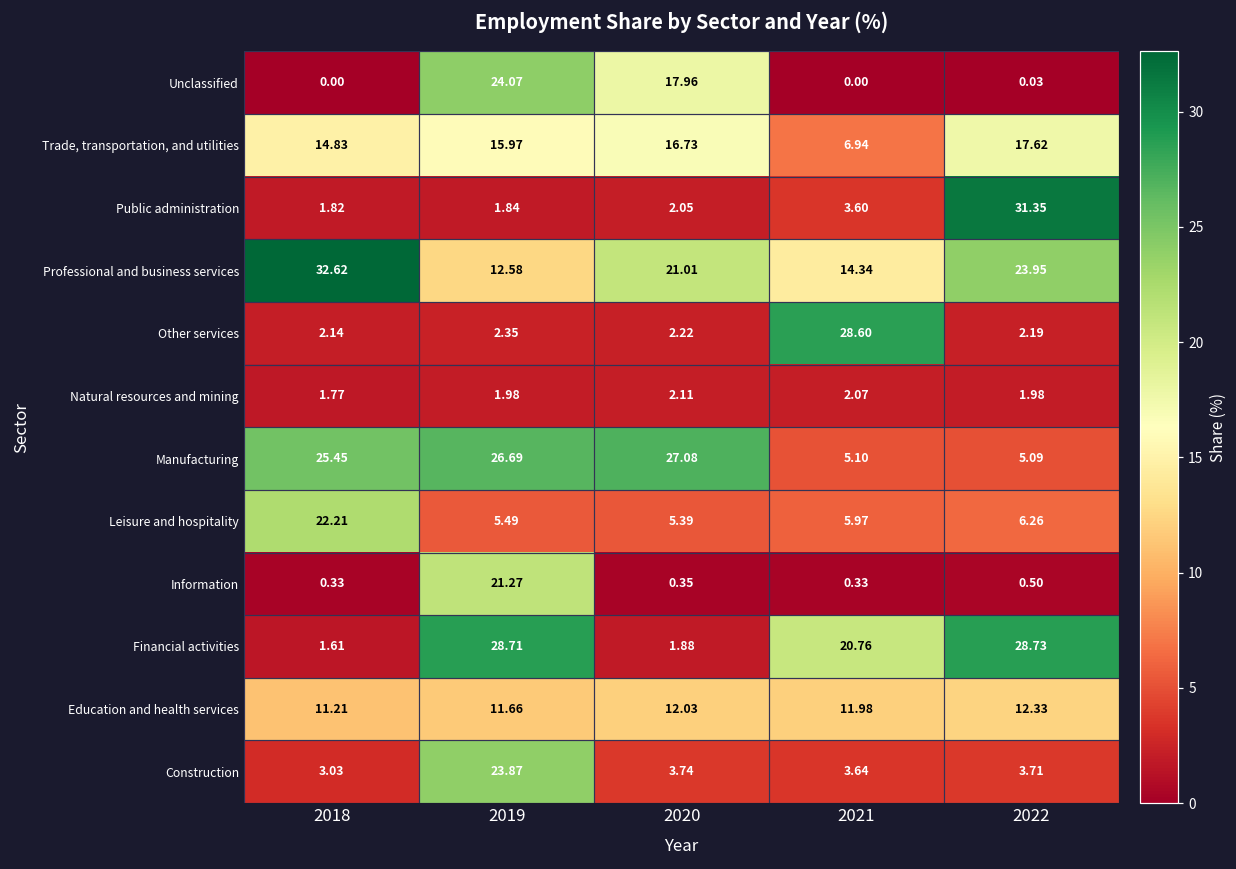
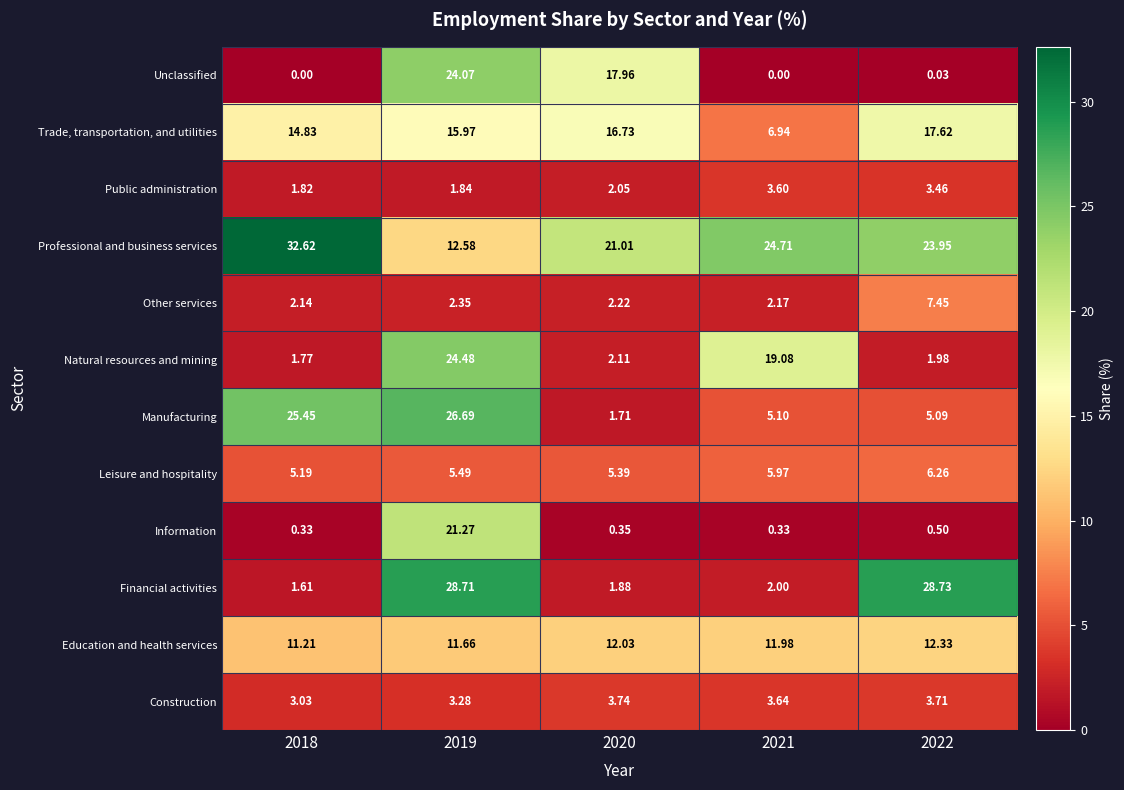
Public administration, 2022: 31.35 -> 3.46
Professional and business services, 2021: 14.34 -> 24.71
Other services, 2021: 28.60 -> 2.17
Other services, 2022: 2.19 -> 7.45
Natural resources and mining, 2019: 1.98 -> 24.48
Natural resources and mining, 2021: 2.07 -> 19.08
Manufacturing, 2020: 27.08 -> 1.71
Leisure and hospitality, 2018: 22.21 -> 5.19
Financial activities, 2021: 20.76 -> 2.00
Construction, 2019: 23.87 -> 3.28
